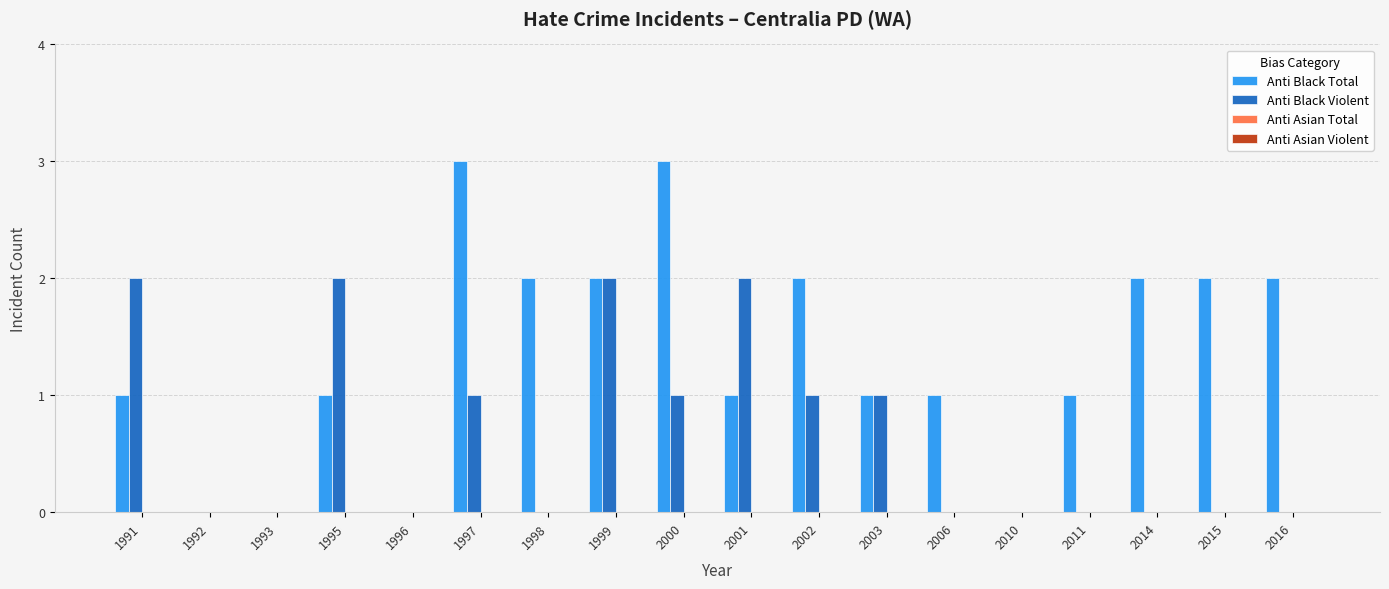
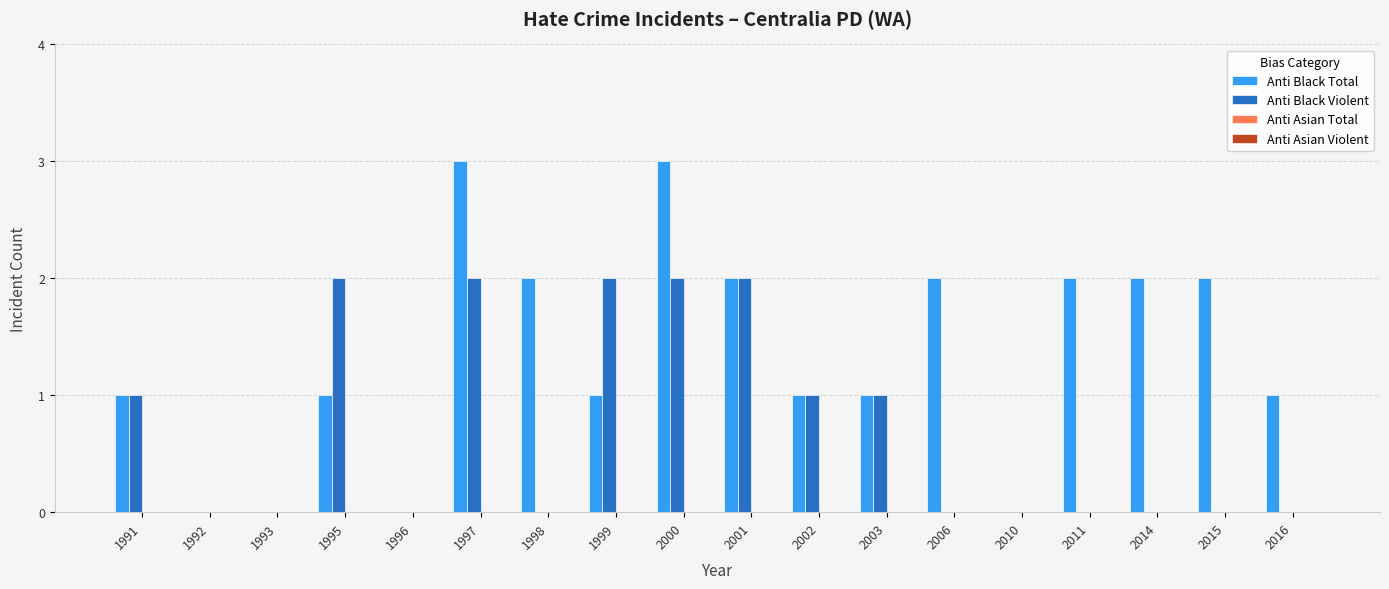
Anti Black Violent, 1991: 2 -> 1
Anti Black Violent, 1997: 1 -> 2
Anti Black Total, 1999: 2 -> 1
Anti Black Violent, 2000: 1 -> 2
Anti Black Total, 2001: 1 -> 2
Anti Black Total, 2002: 2 -> 1
Anti Black Total, 2006: 1 -> 2
Anti Black Total, 2011: 1 -> 2
Anti Black Total, 2016: 2 -> 1
